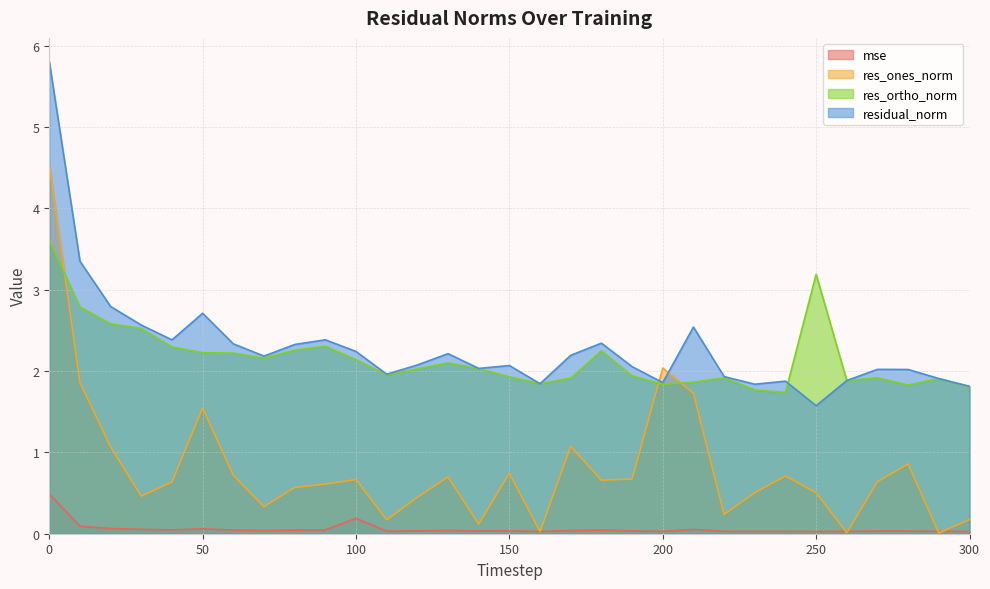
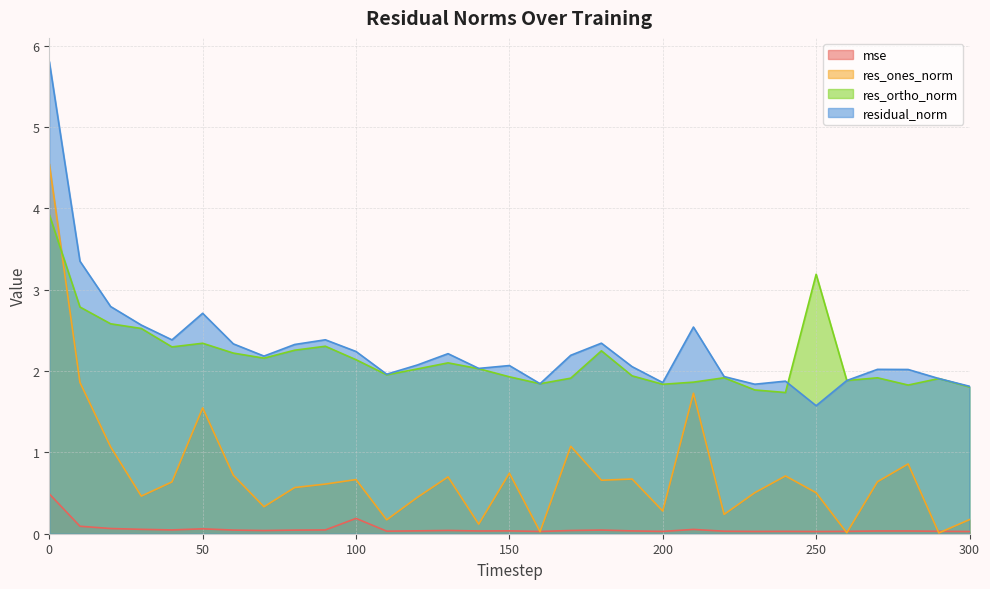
res_ortho_norm, 0: 3.6 -> 3.9
res_ortho_norm, 50: 2.2 -> 2.3
res_ones_norm, 200: 2.0 -> 0.3
